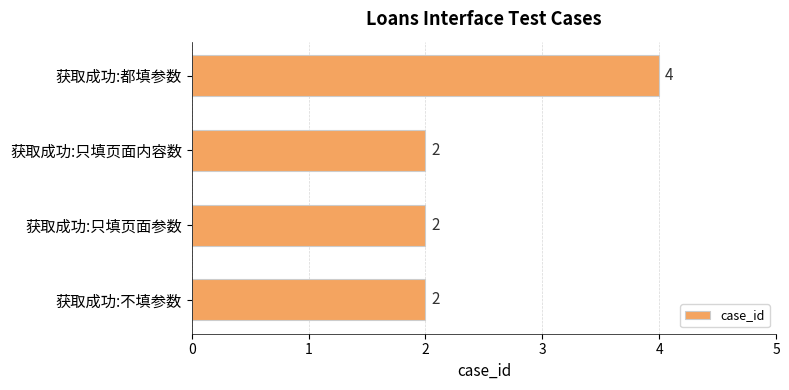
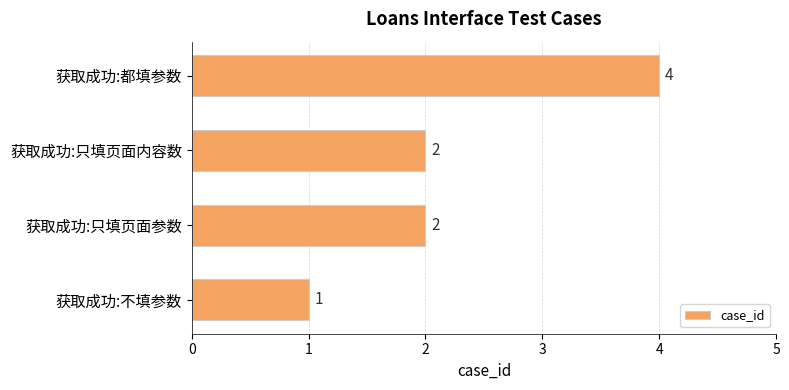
获取成功:不填参数: 2 -> 1
